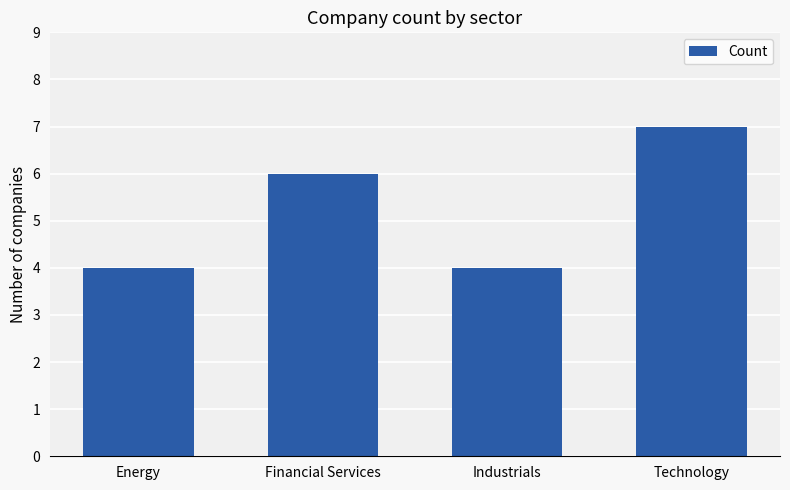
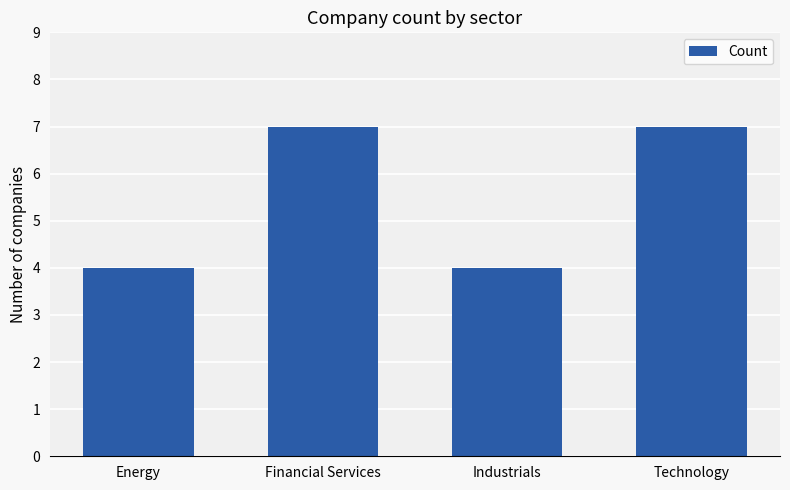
Financial Services: 6 -> 7
